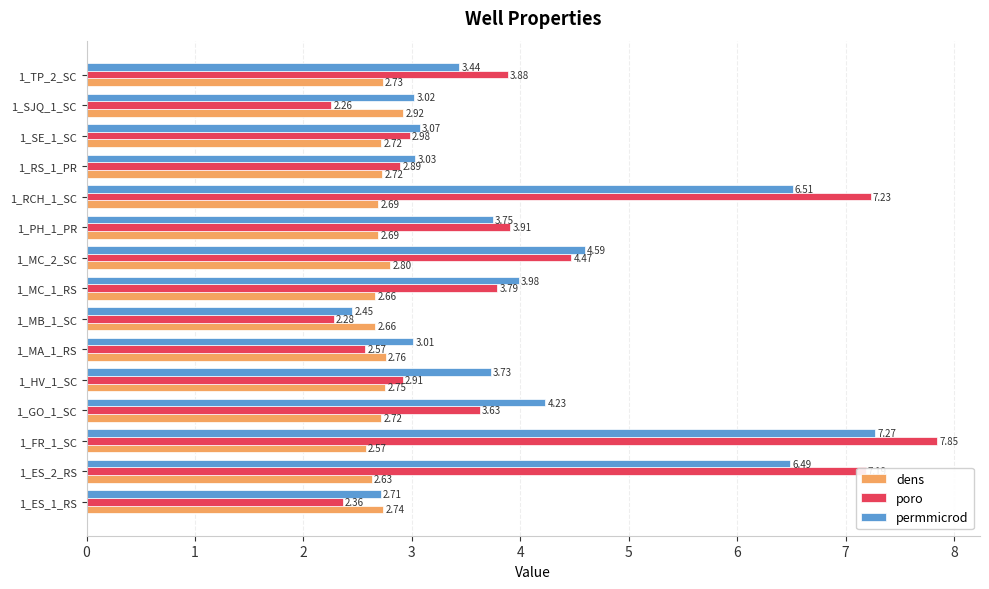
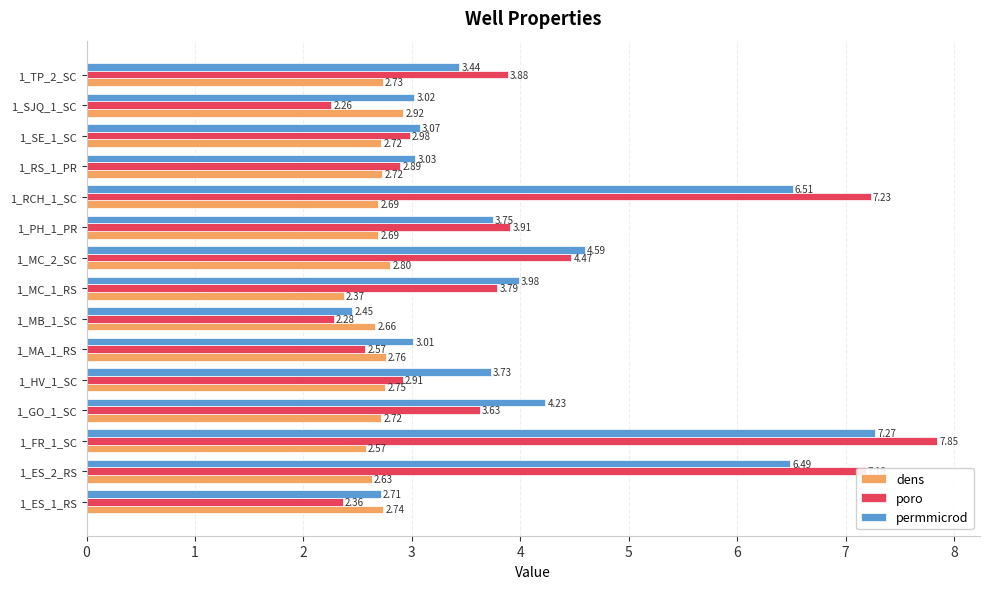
dens, 1_MC_1_RS: 2.66 -> 2.37
